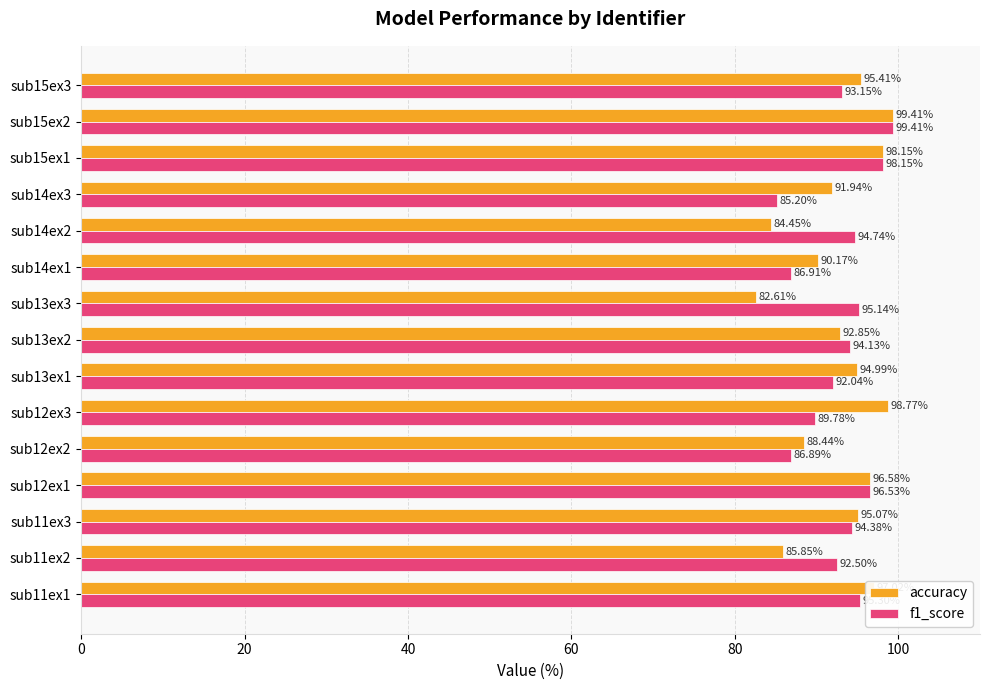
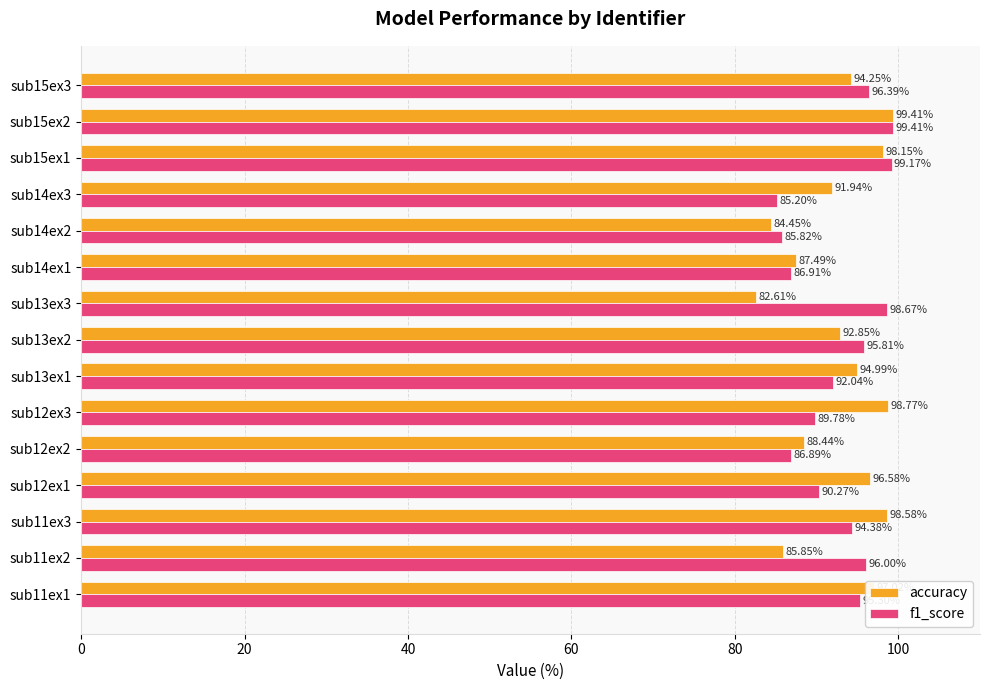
accuracy, sub15ex3: 95.41% -> 94.25%
f1_score, sub15ex3: 93.15% -> 96.39%
f1_score, sub15ex1: 98.15% -> 99.17%
f1_score, sub14ex2: 94.74% -> 85.82%
accuracy, sub14ex1: 90.17% -> 87.49%
f1_score, sub13ex3: 95.14% -> 98.67%
f1_score, sub13ex2: 94.13% -> 95.81%
f1_score, sub12ex1: 96.53% -> 90.27%
accuracy, sub11ex3: 95.07% -> 98.58%
f1_score, sub11ex2: 92.50% -> 96.00%
